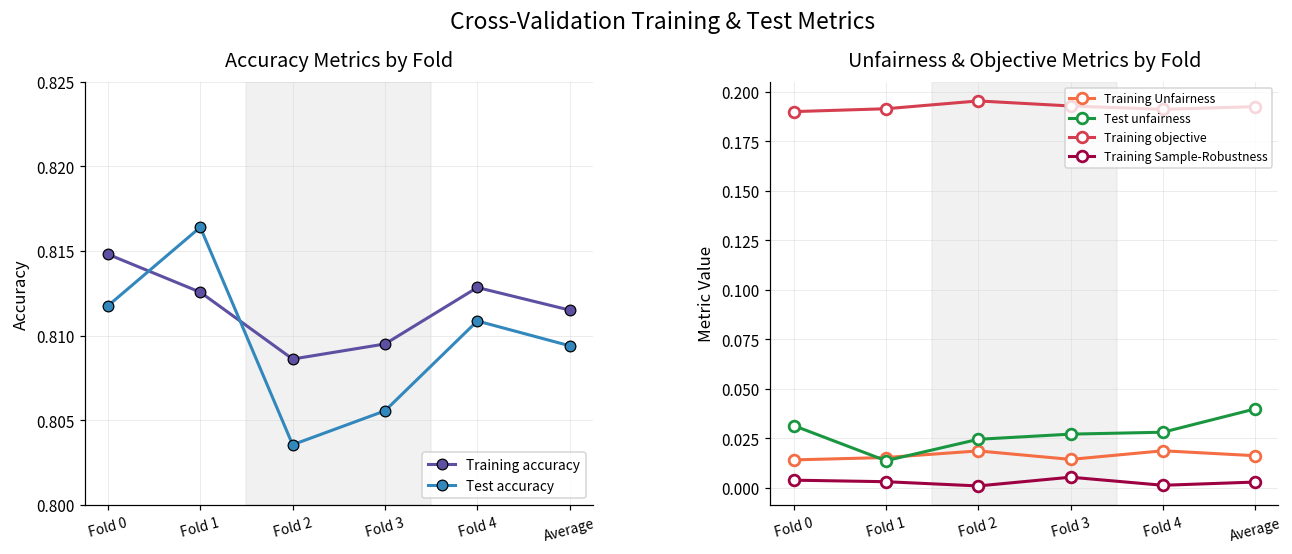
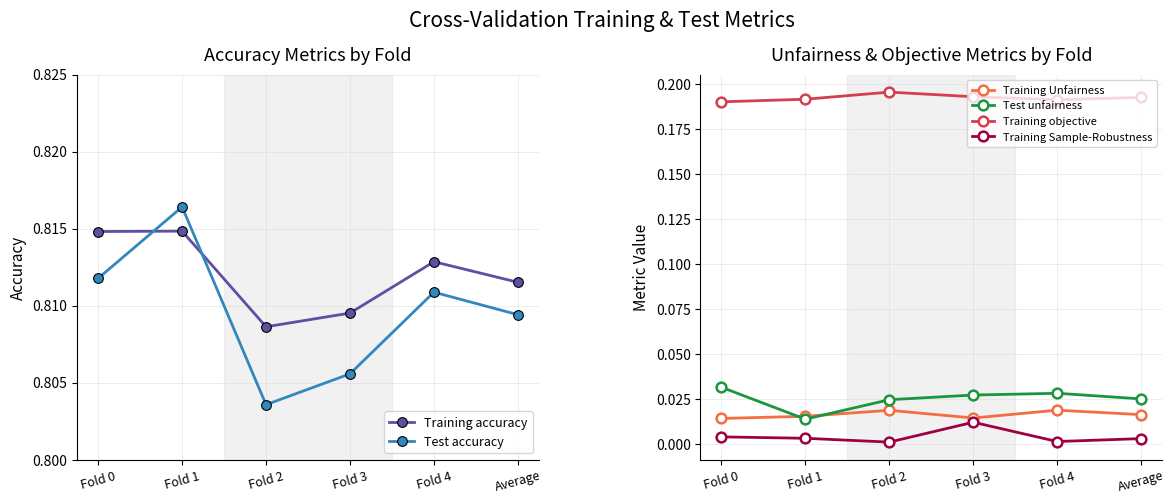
Accuracy Metrics by Fold, Training accuracy, Fold 1: 0.8126 -> 0.8148
Unfairness & Objective Metrics by Fold, Training Sample-Robustness, Fold 3: 0.005 -> 0.012
Unfairness & Objective Metrics by Fold, Test unfairness, Average: 0.040 -> 0.025
